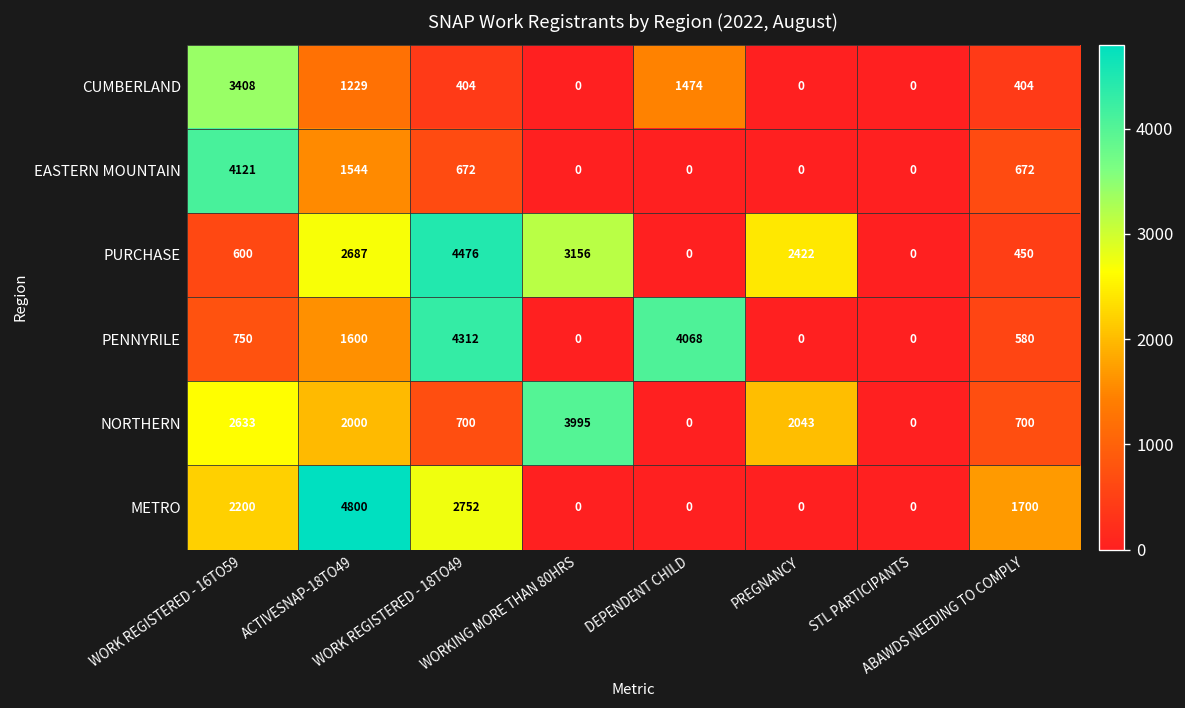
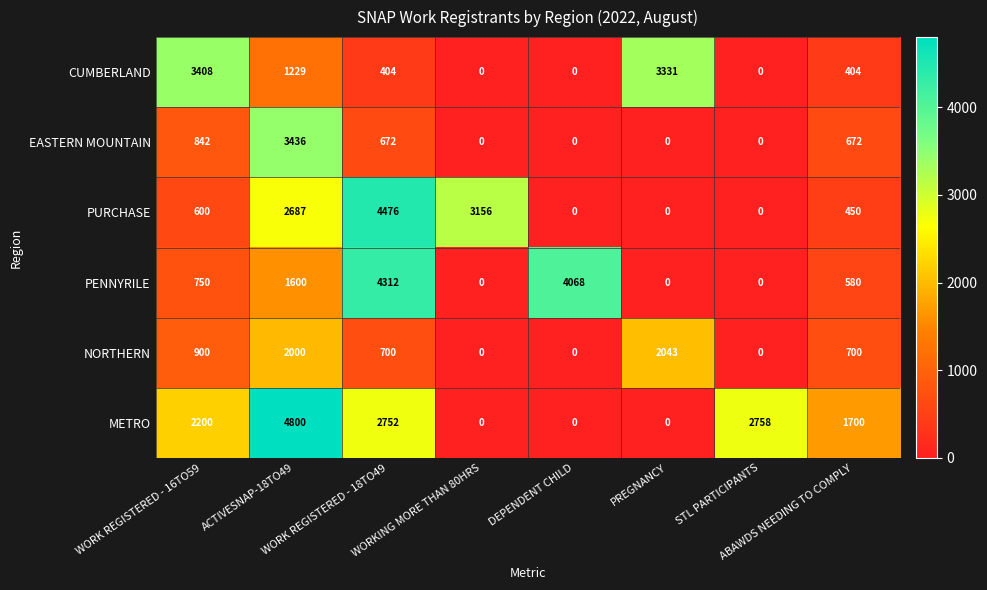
CUMBERLAND, DEPENDENT CHILD: 1474 -> 0
CUMBERLAND, PREGNANCY: 0 -> 3331
EASTERN MOUNTAIN, WORK REGISTERED - 16TO59: 4121 -> 842
EASTERN MOUNTAIN, ACTIVESNAP-18TO49: 1544 -> 3436
PURCHASE, PREGNANCY: 2422 -> 0
NORTHERN, WORK REGISTERED - 16TO59: 2633 -> 900
NORTHERN, WORKING MORE THAN 80HRS: 3995 -> 0
METRO, STL PARTICIPANTS: 0 -> 2758
